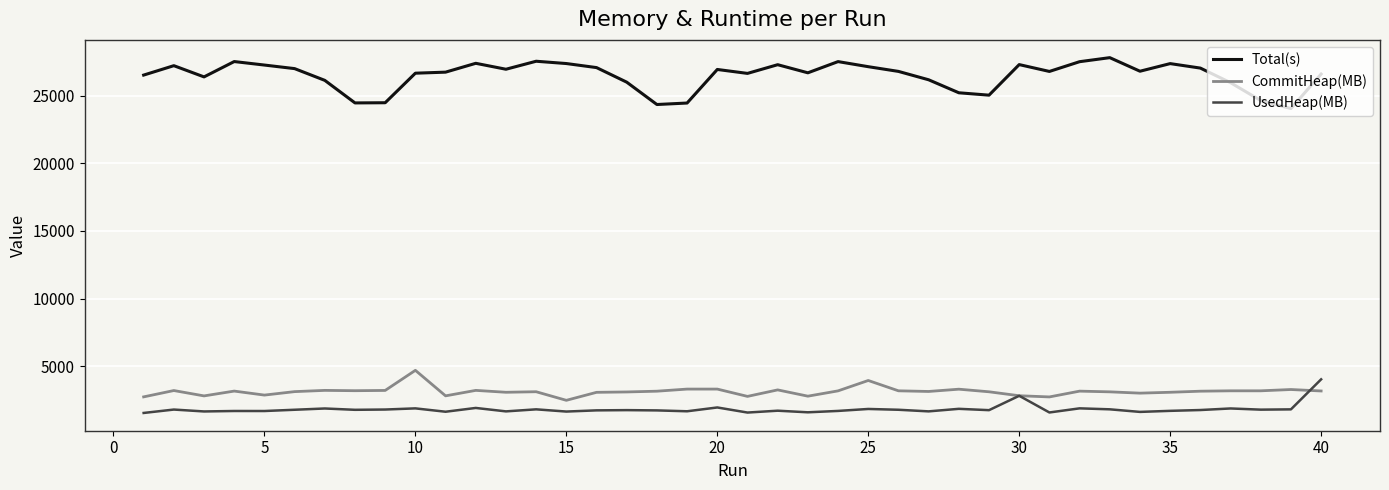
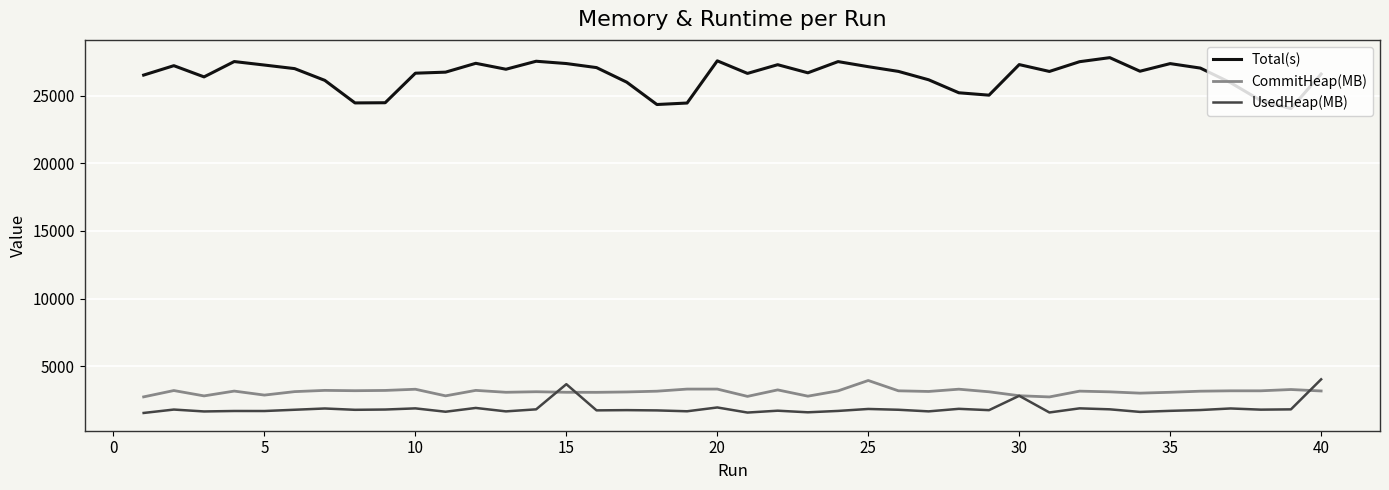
CommitHeap(MB), 10: 4700 -> 3300
CommitHeap(MB), 15: 2500 -> 3100
UsedHeap(MB), 15: 1600 -> 3700
Total(s), 20: 26900 -> 27600
